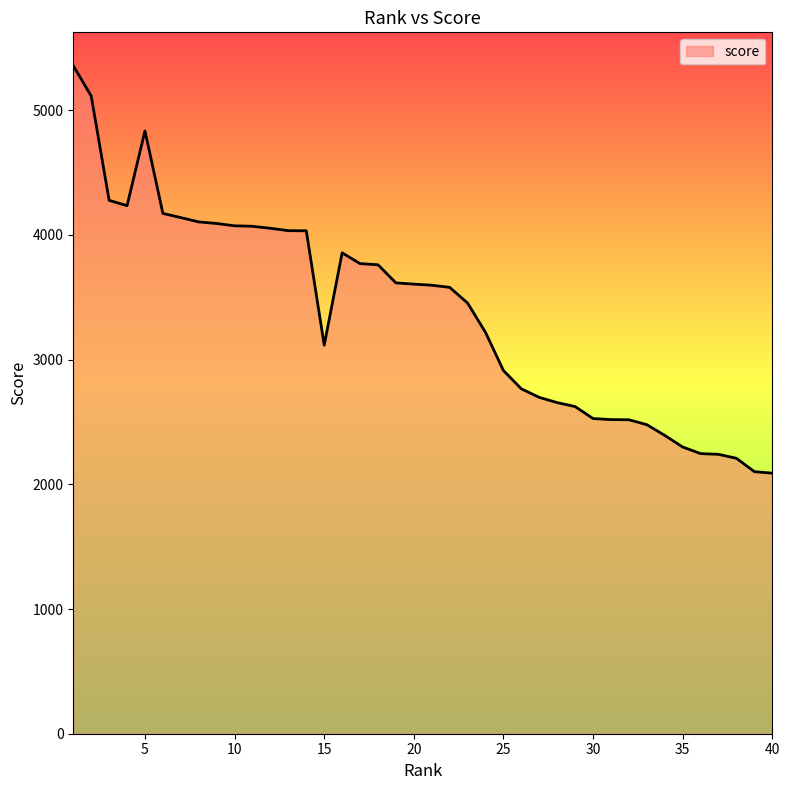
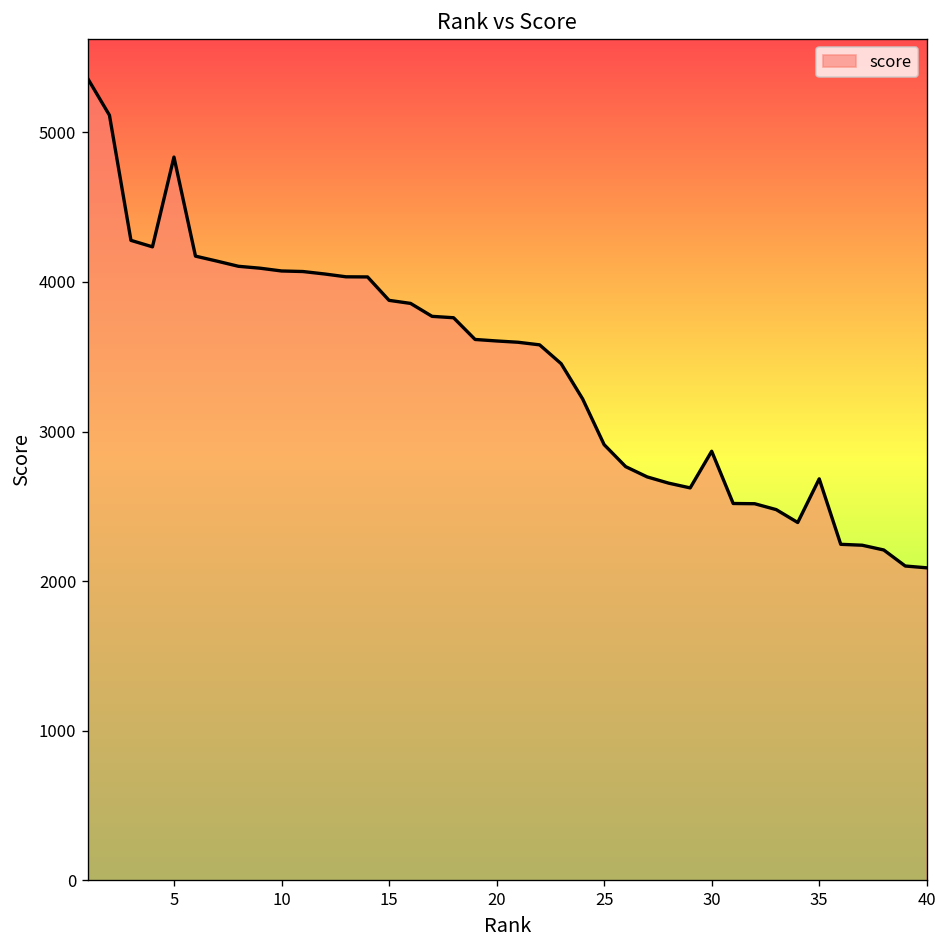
15: 3120 -> 3880
30: 2530 -> 2870
35: 2300 -> 2680
